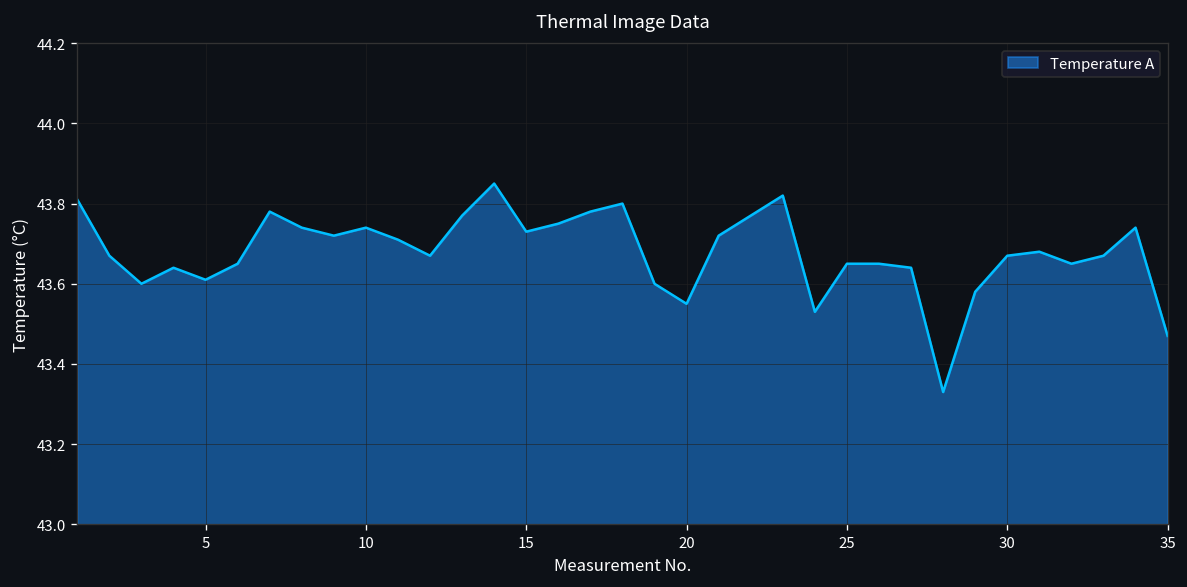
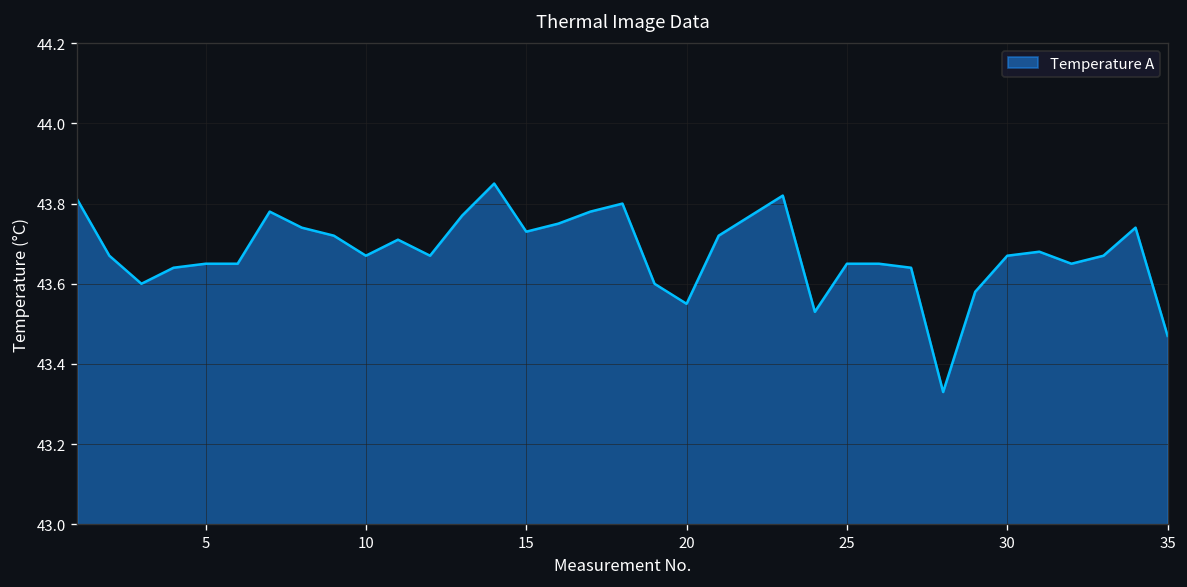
5: 43.61 -> 43.65
10: 43.74 -> 43.67
